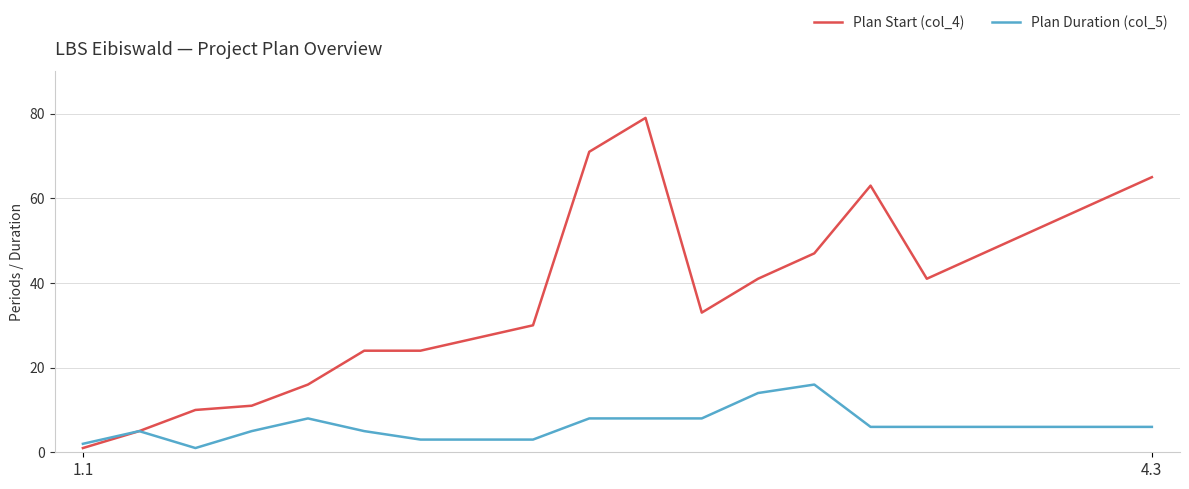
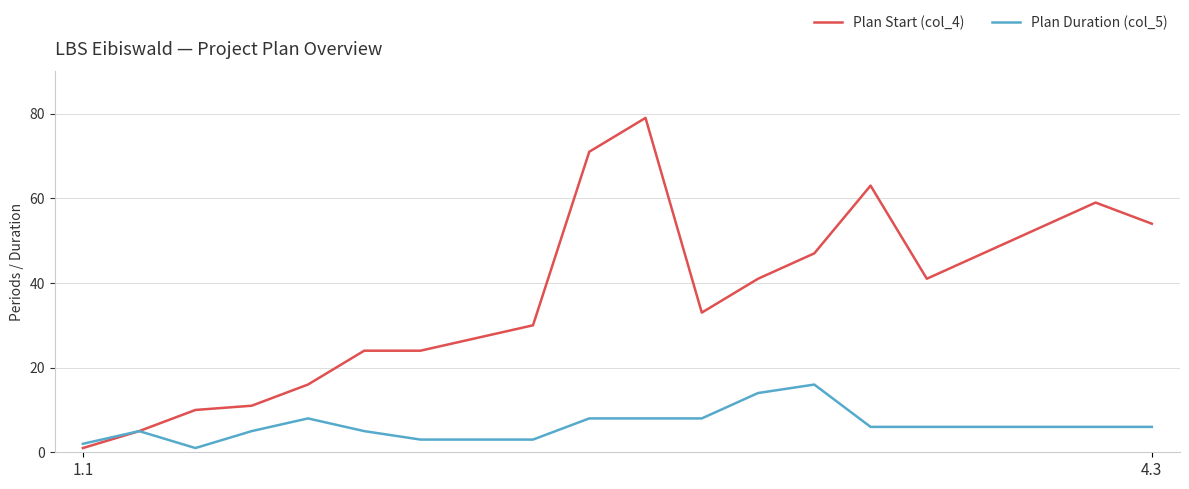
Plan Start (col_4), 4.3: 65 -> 54
